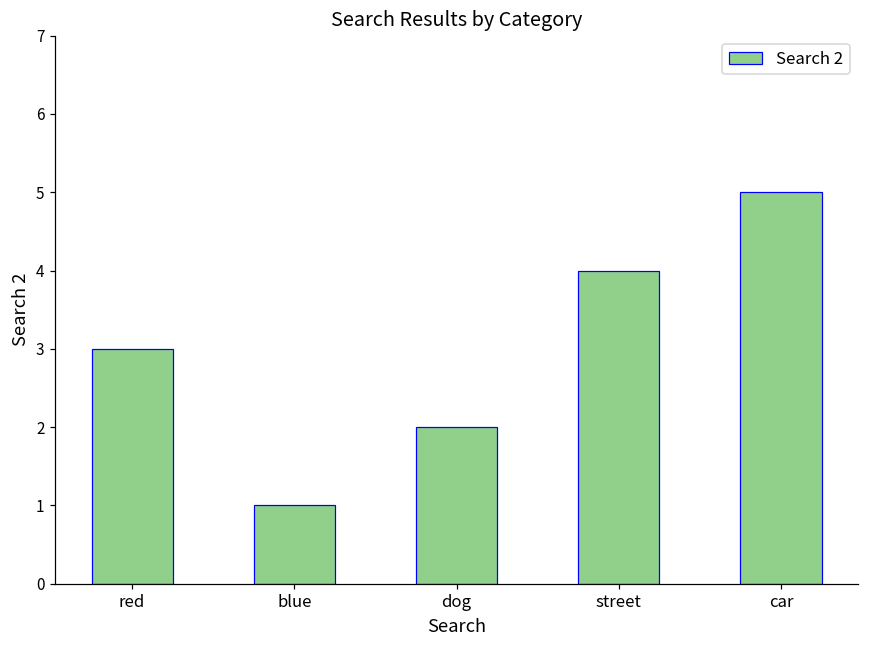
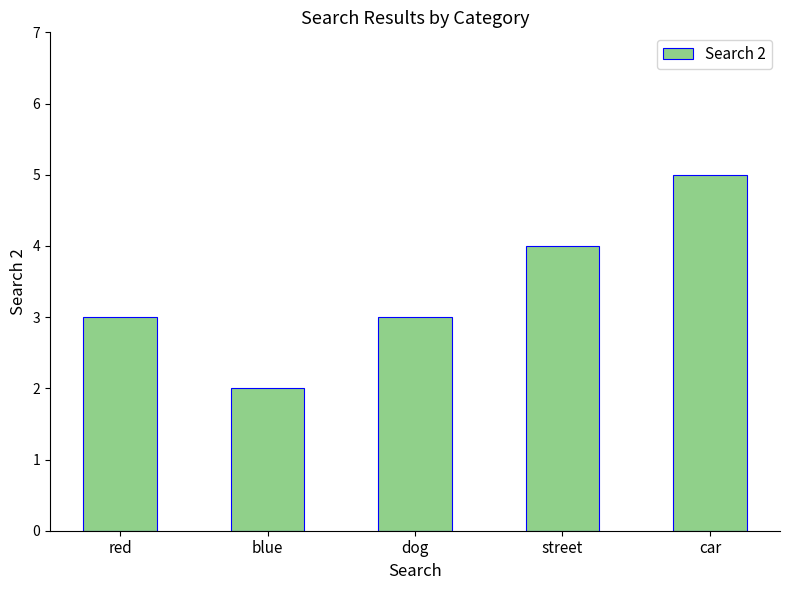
blue: 1 -> 2
dog: 2 -> 3
